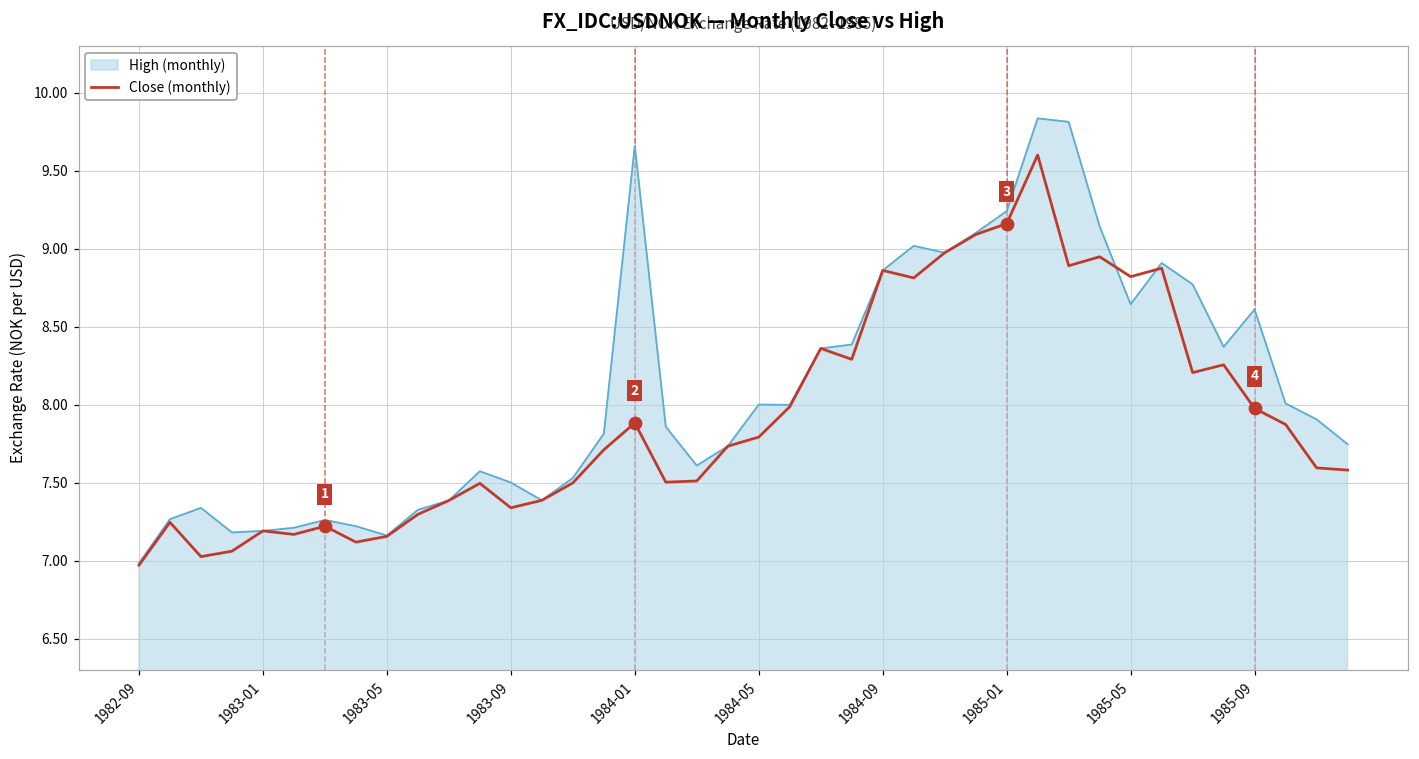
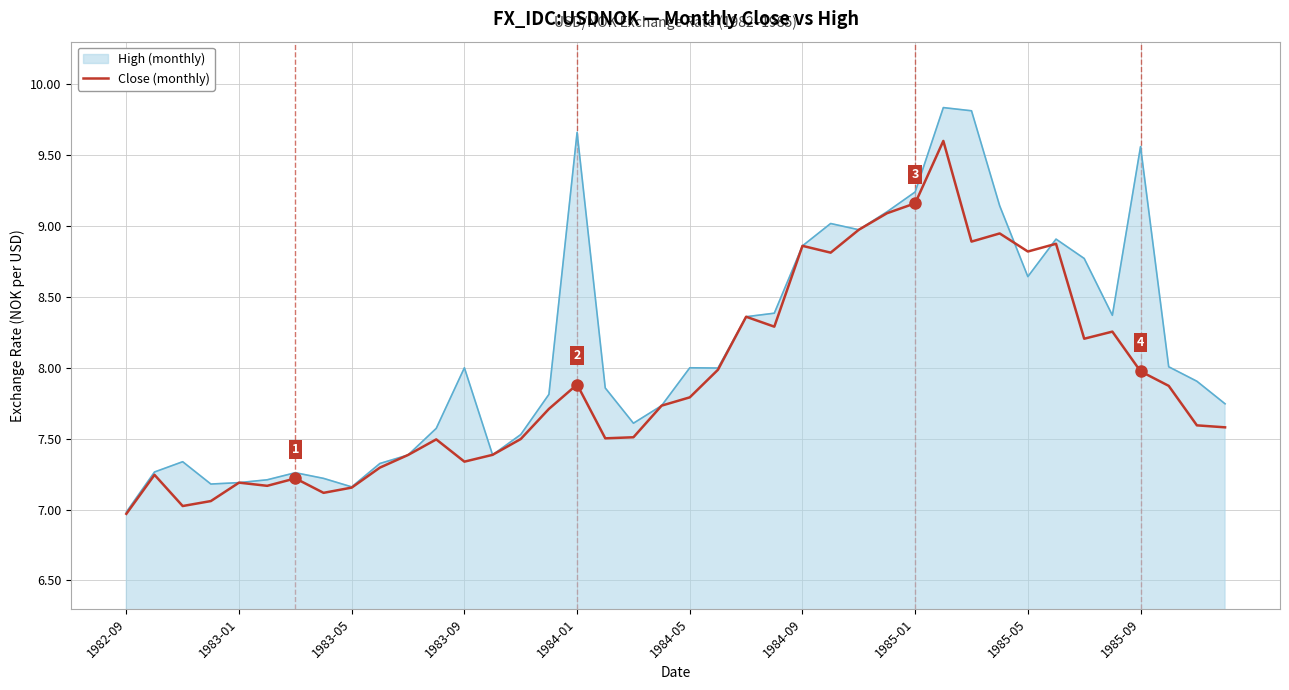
High (monthly), 1983-09: 7.5 -> 8.0
High (monthly), 1985-09: 8.61 -> 9.56
